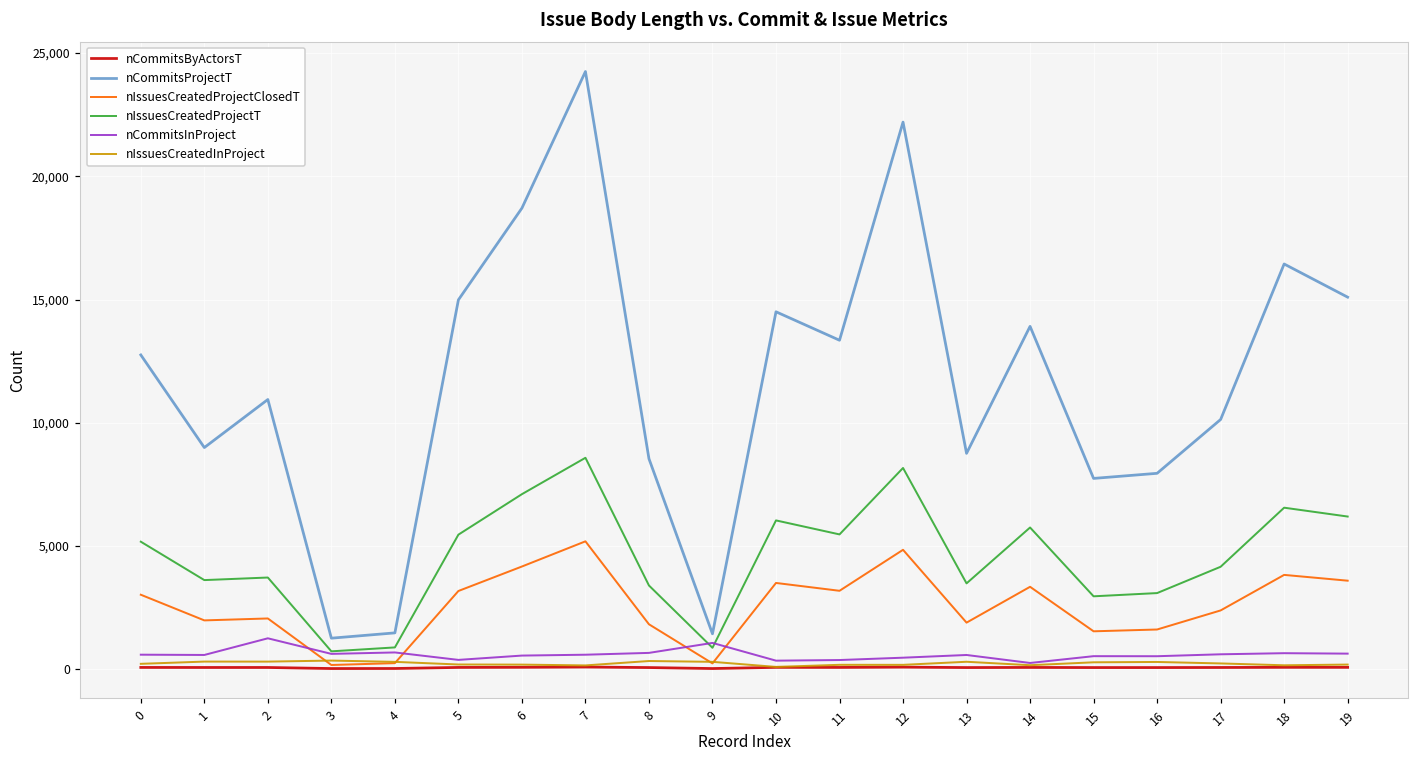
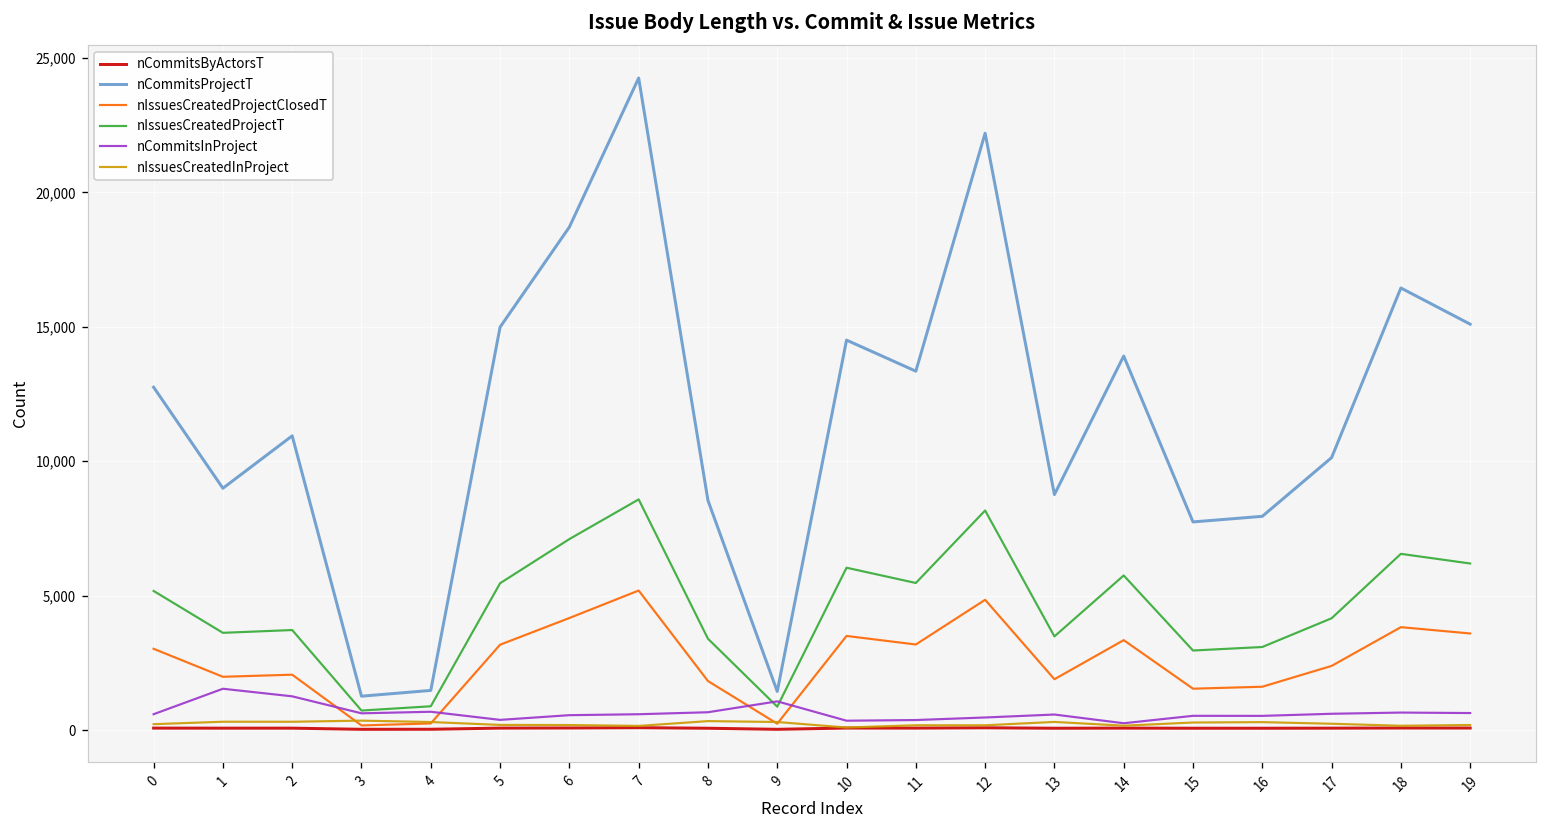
nCommitsInProject, 1: 600 -> 1,500
